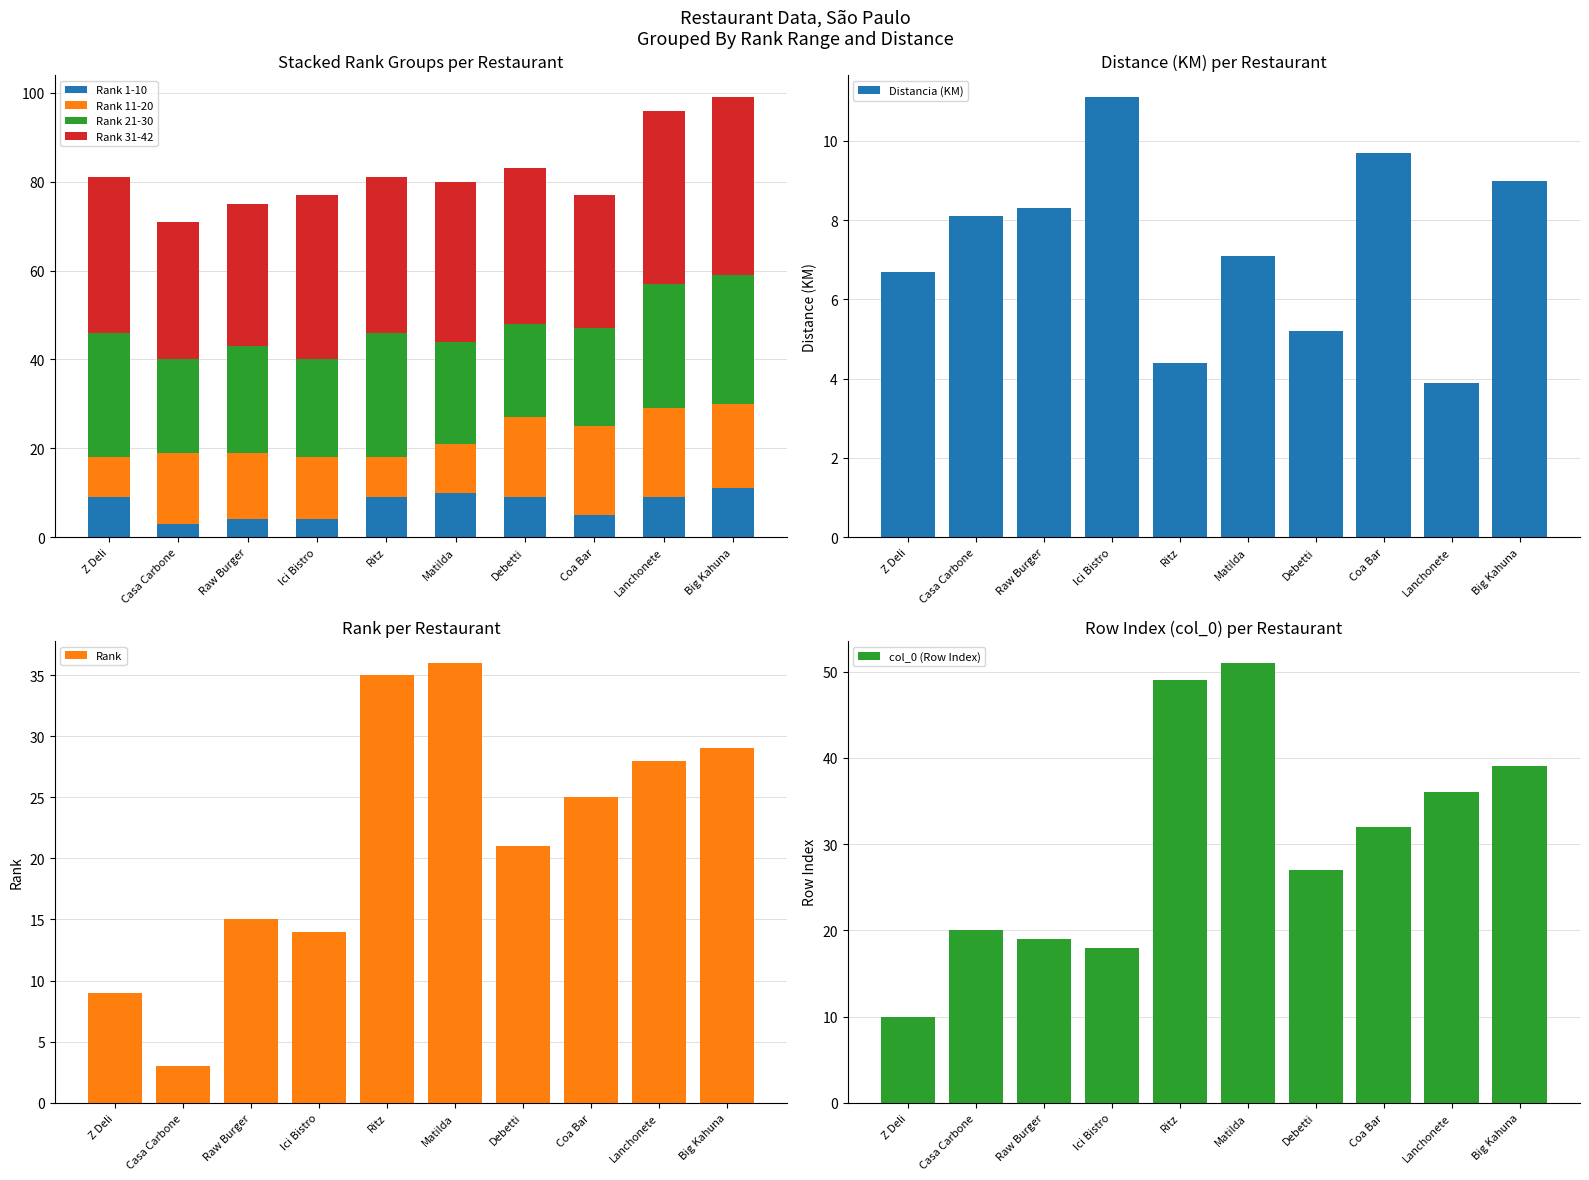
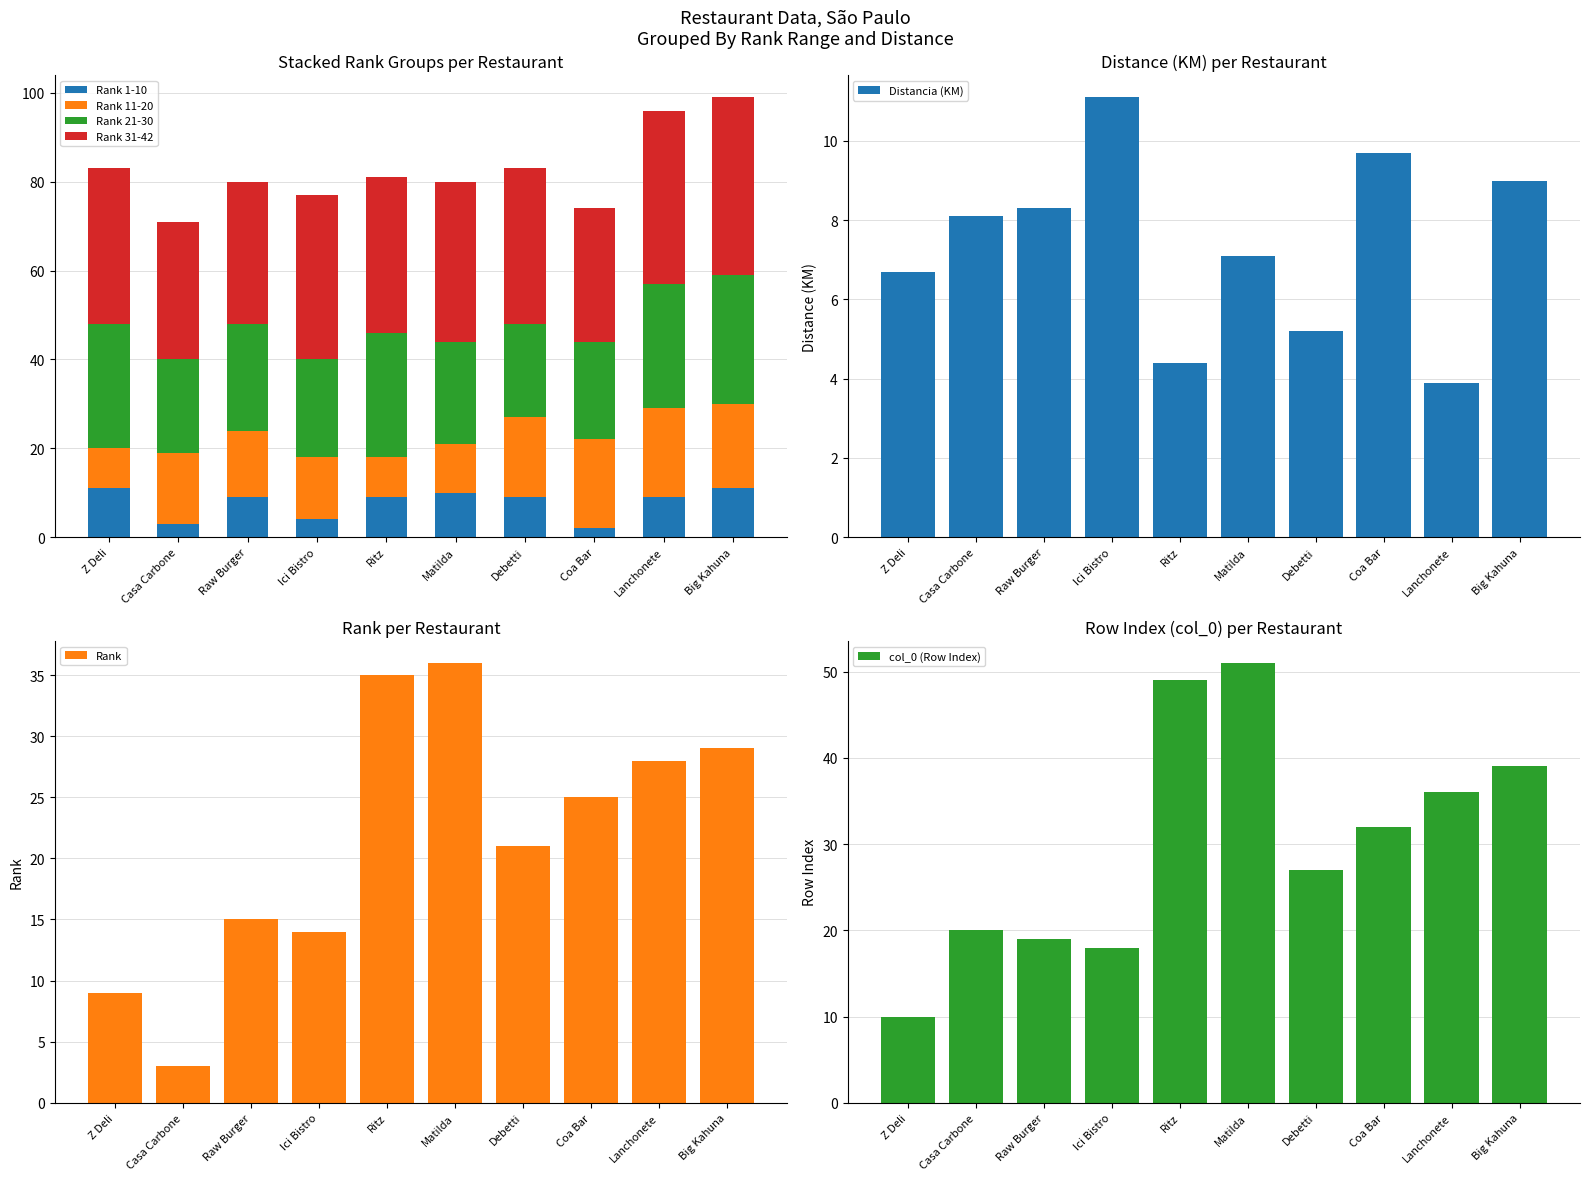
Stacked Rank Groups per Restaurant, Rank 1-10, Z Deli: 9 -> 11
Stacked Rank Groups per Restaurant, Rank 1-10, Raw Burger: 4 -> 9
Stacked Rank Groups per Restaurant, Rank 1-10, Coa Bar: 5 -> 2
